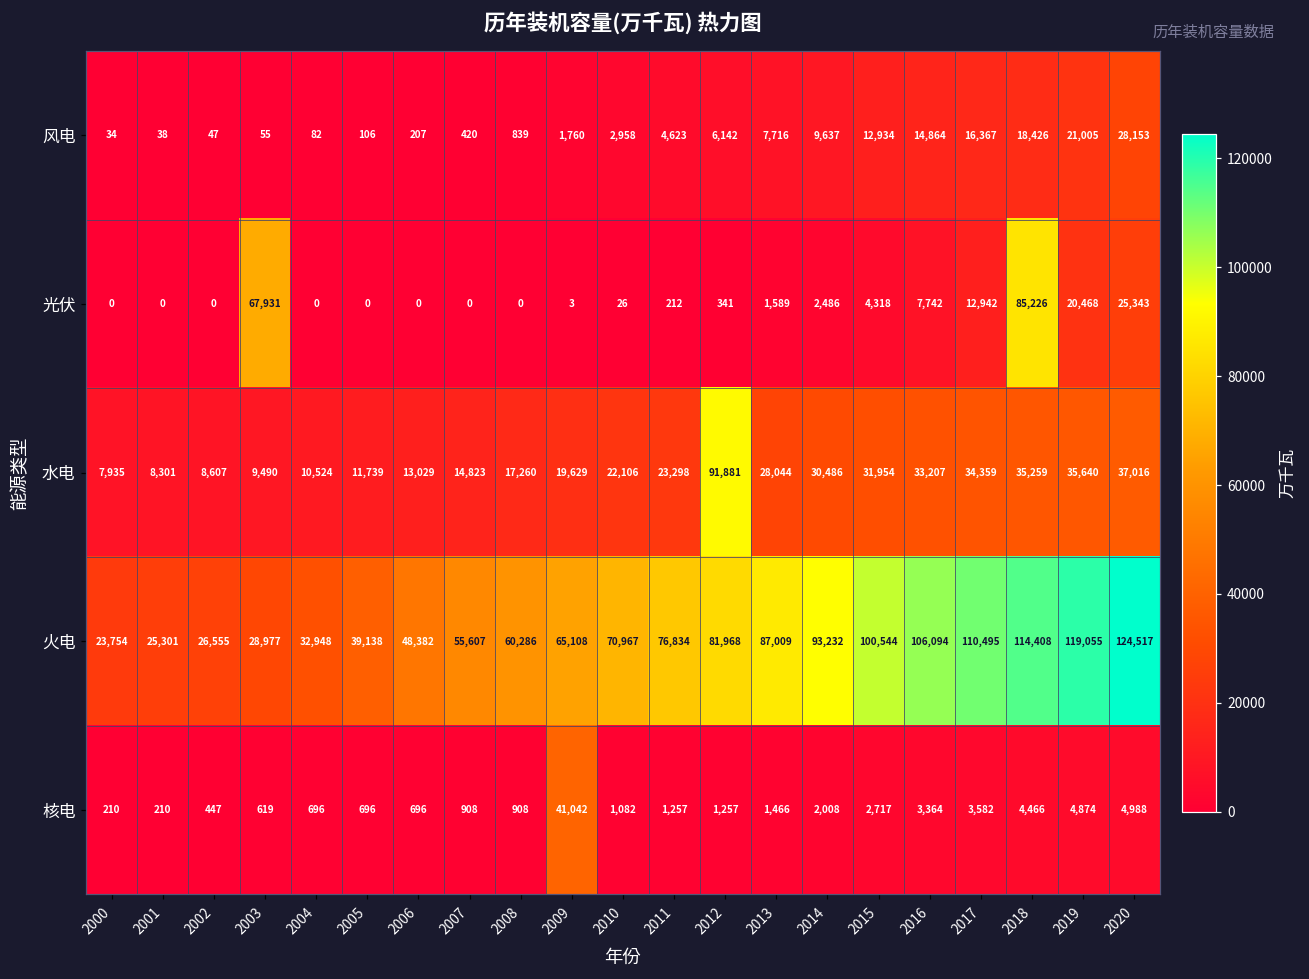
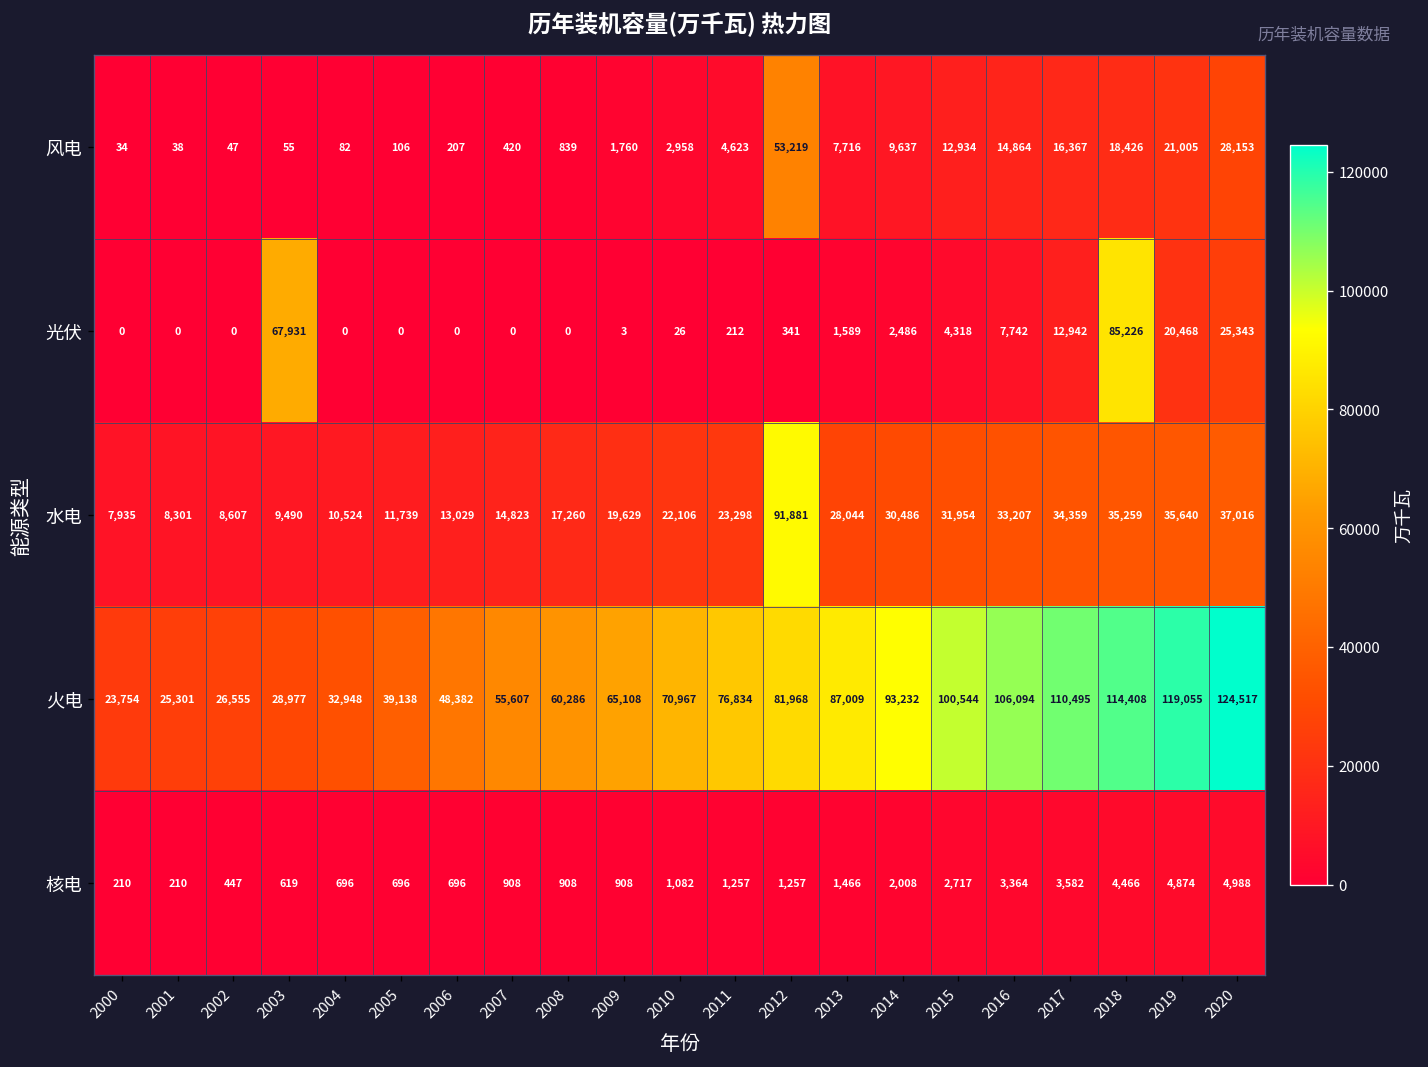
风电, 2012: 6,142 -> 53,219
核电, 2009: 41,042 -> 908
